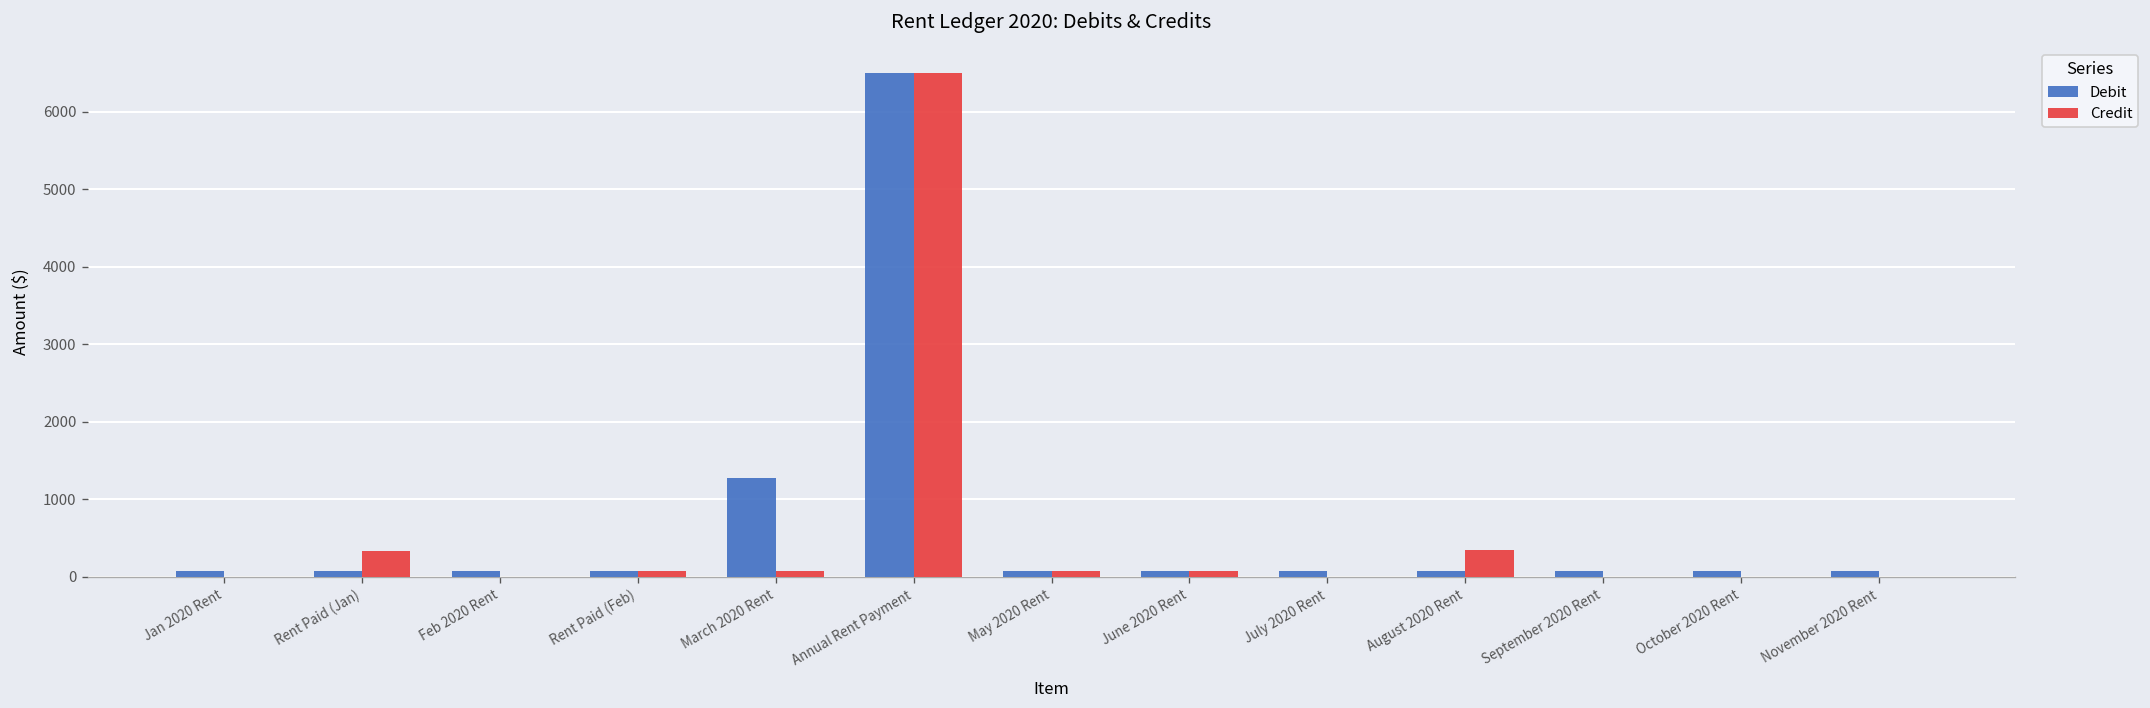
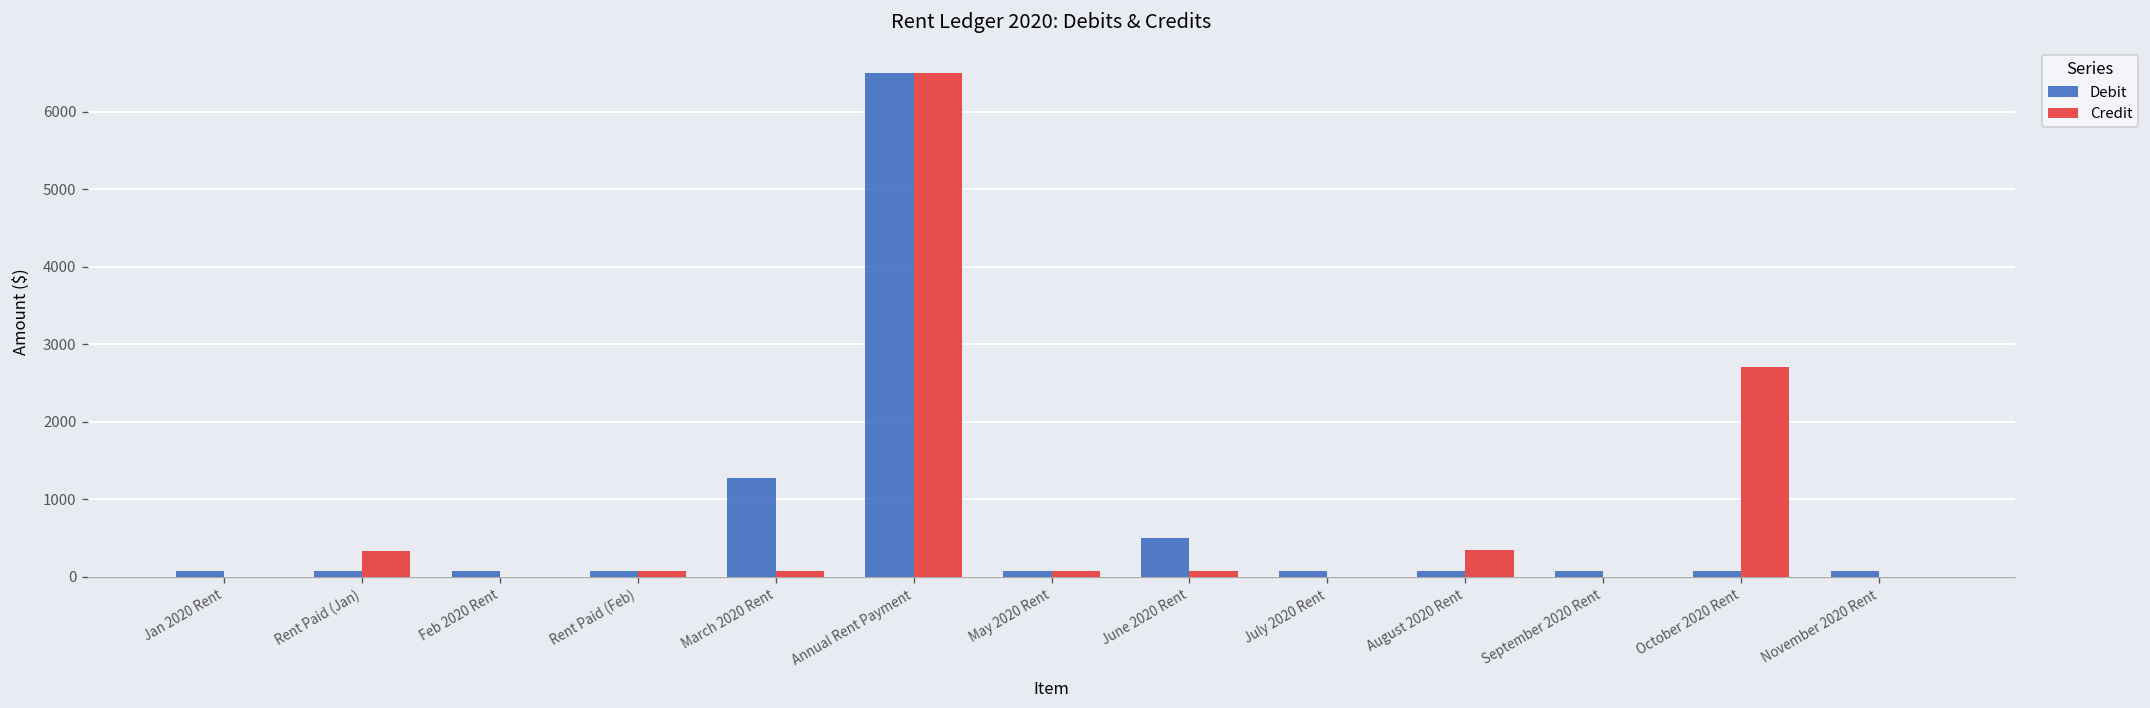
Debit, June 2020 Rent: 100 -> 500
Credit, October 2020 Rent: 0 -> 2700
